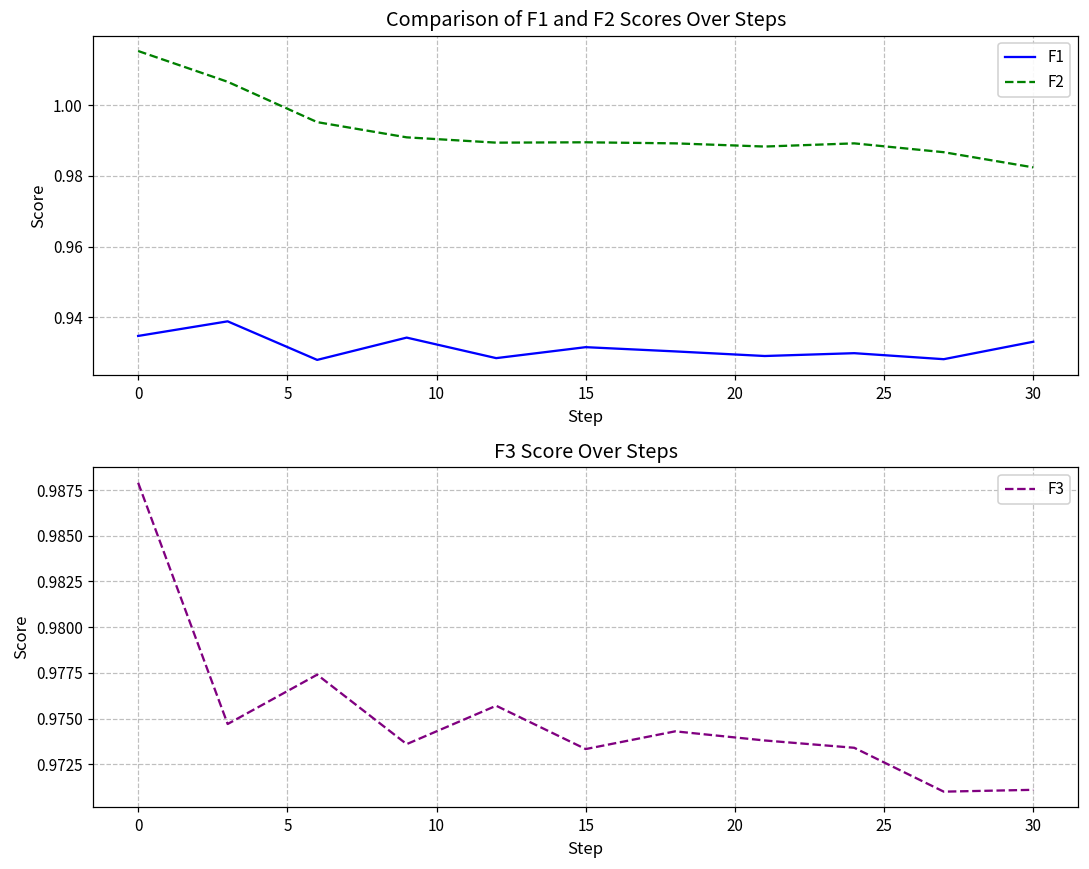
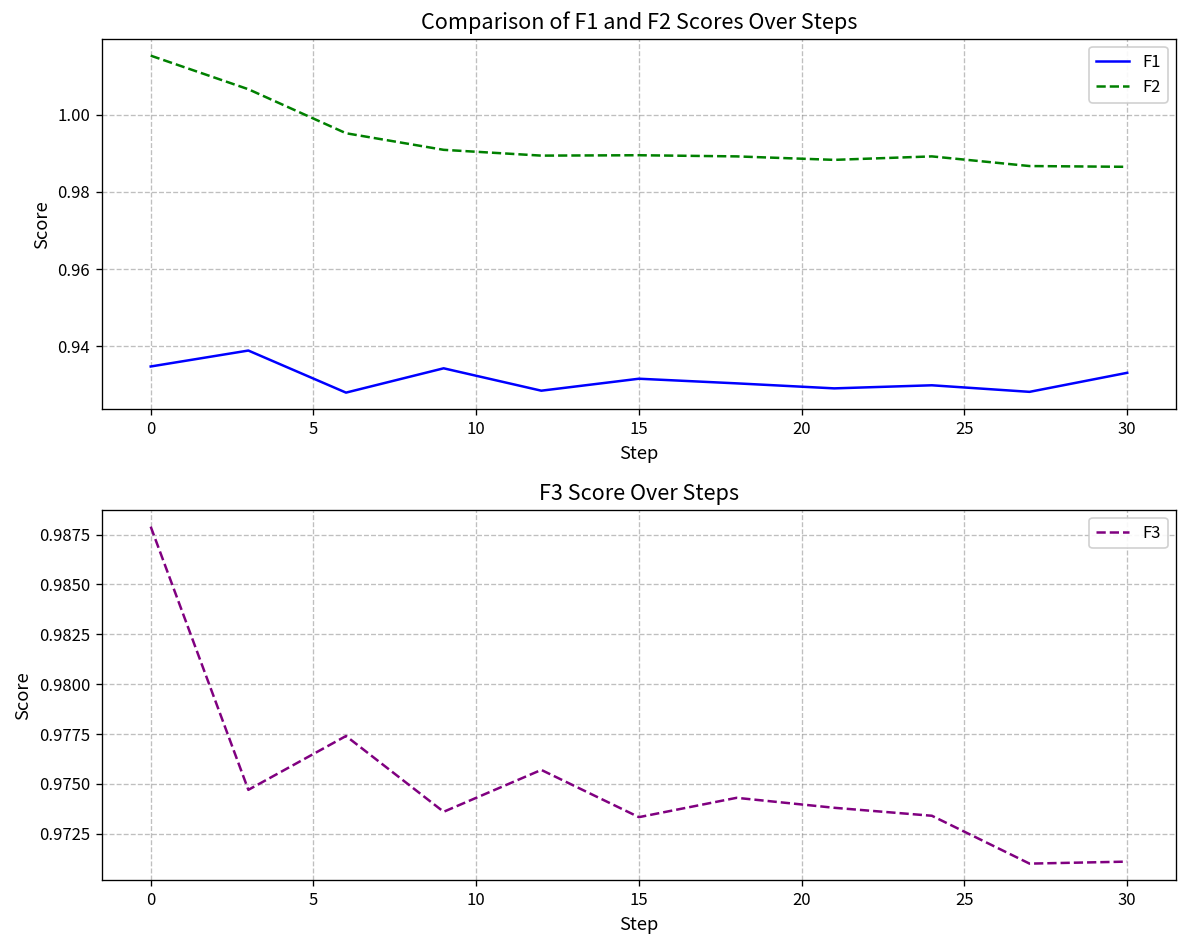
Comparison of F1 and F2 Scores Over Steps, F2, 30: 0.982 -> 0.987
